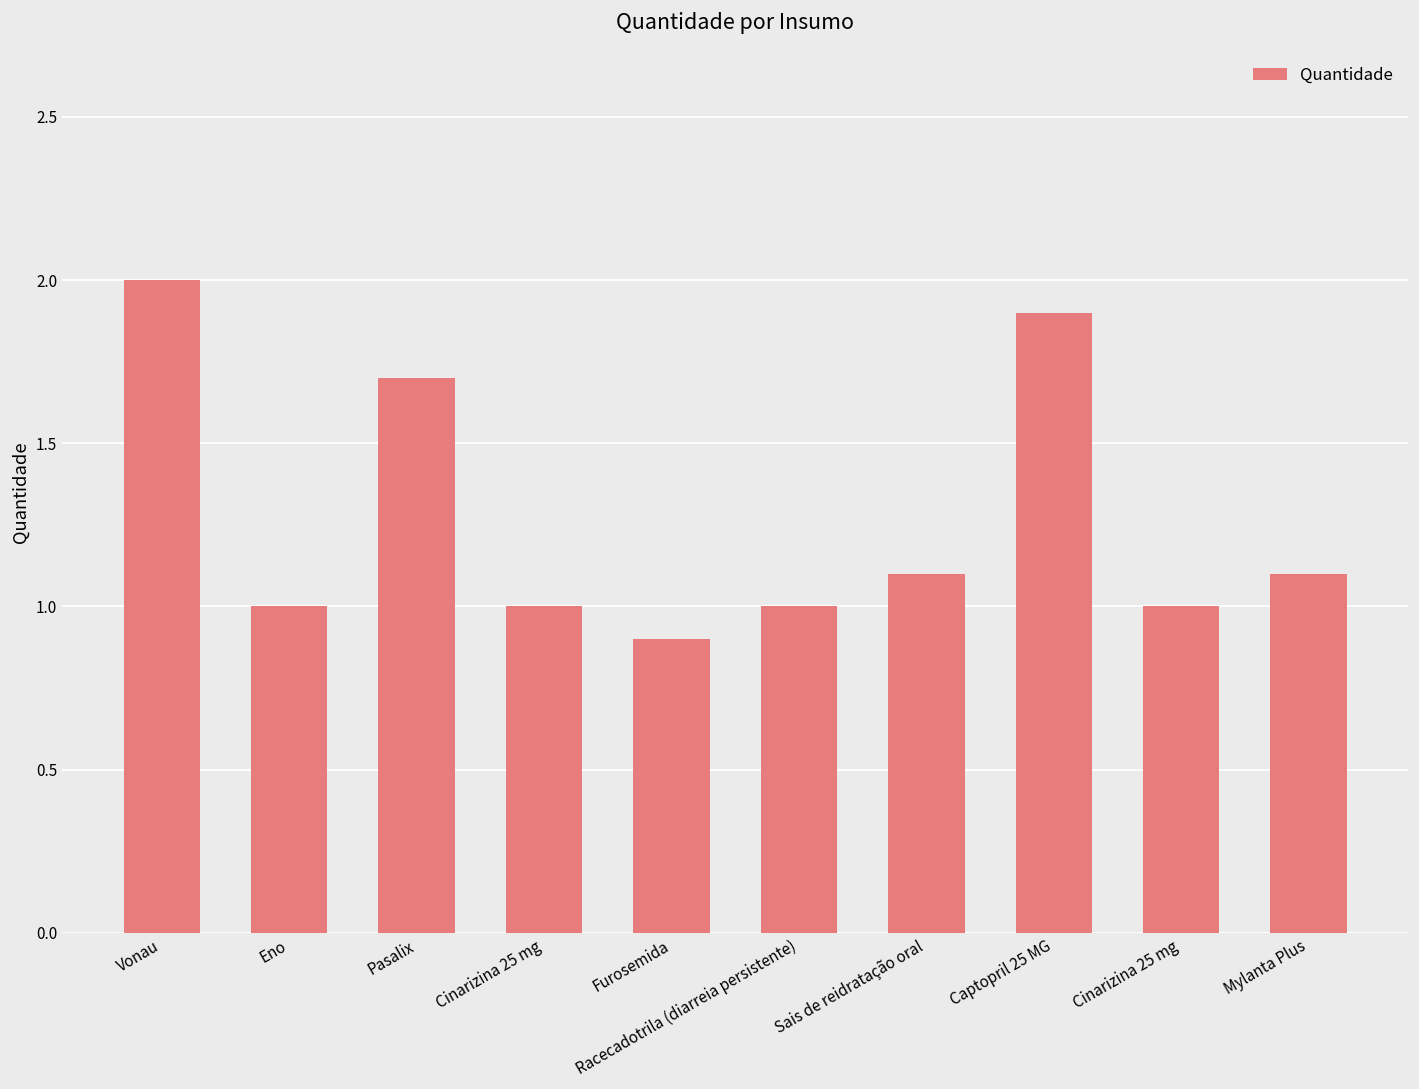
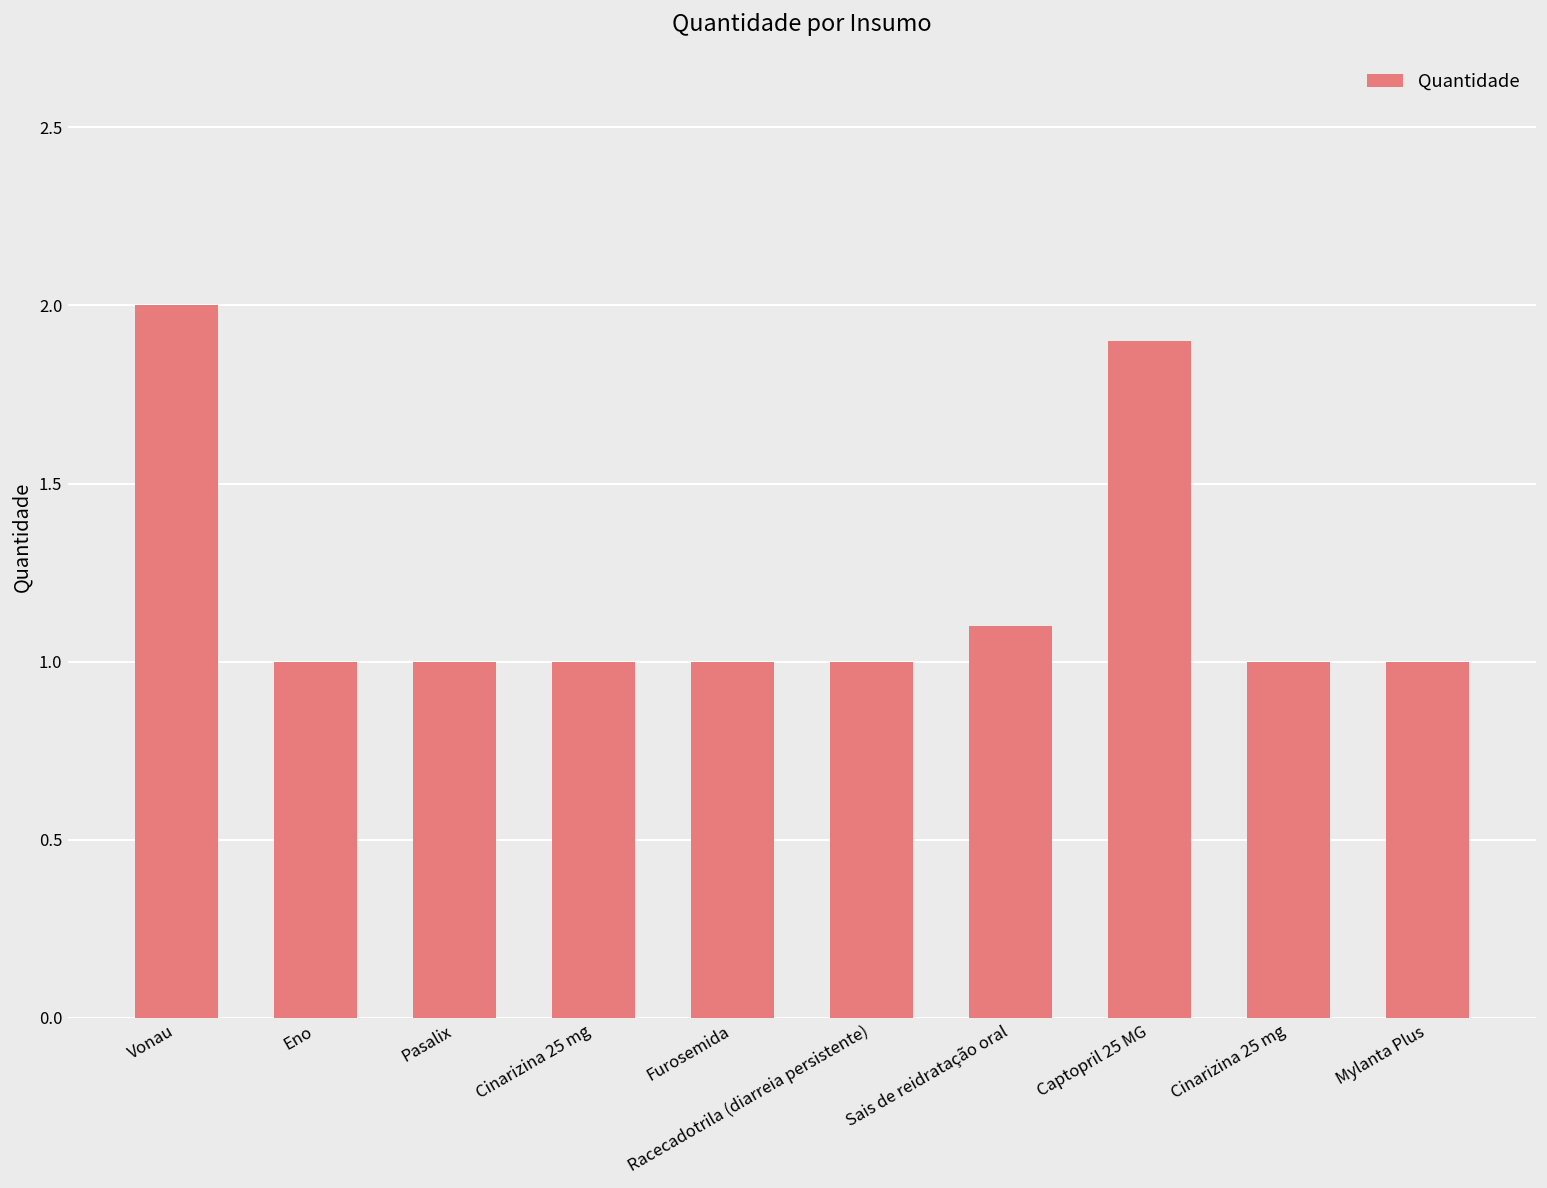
Pasalix: 1.7 -> 1.0
Furosemida: 0.9 -> 1.0
Mylanta Plus: 1.1 -> 1.0
